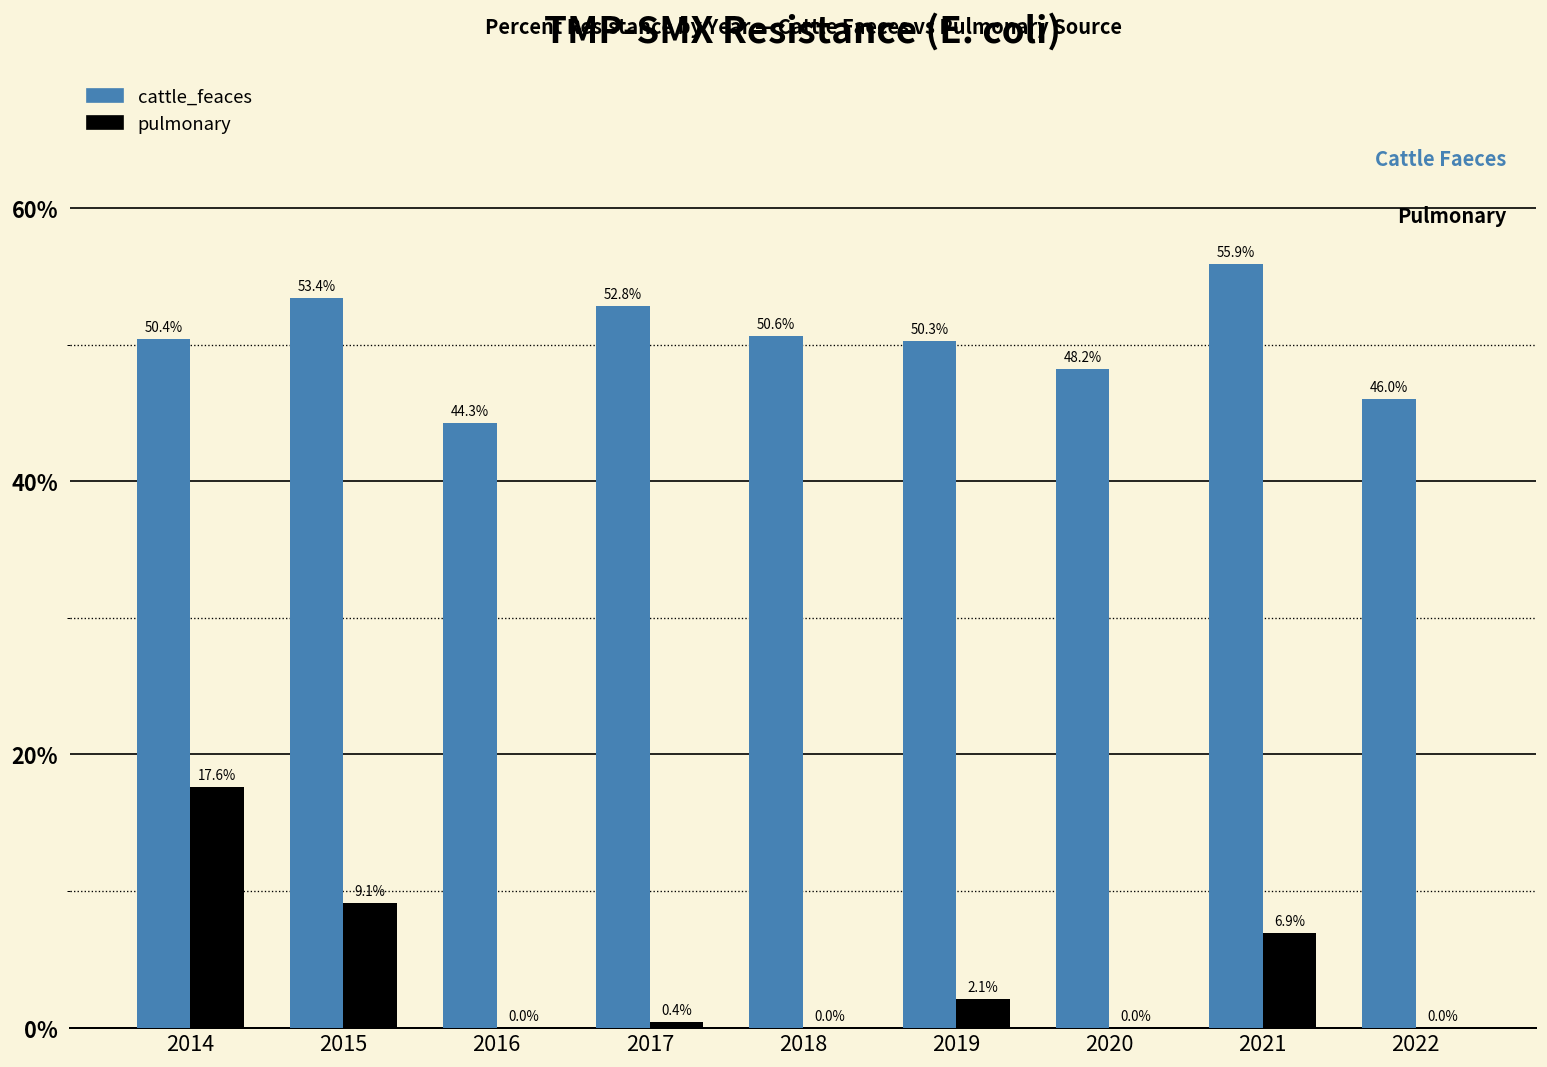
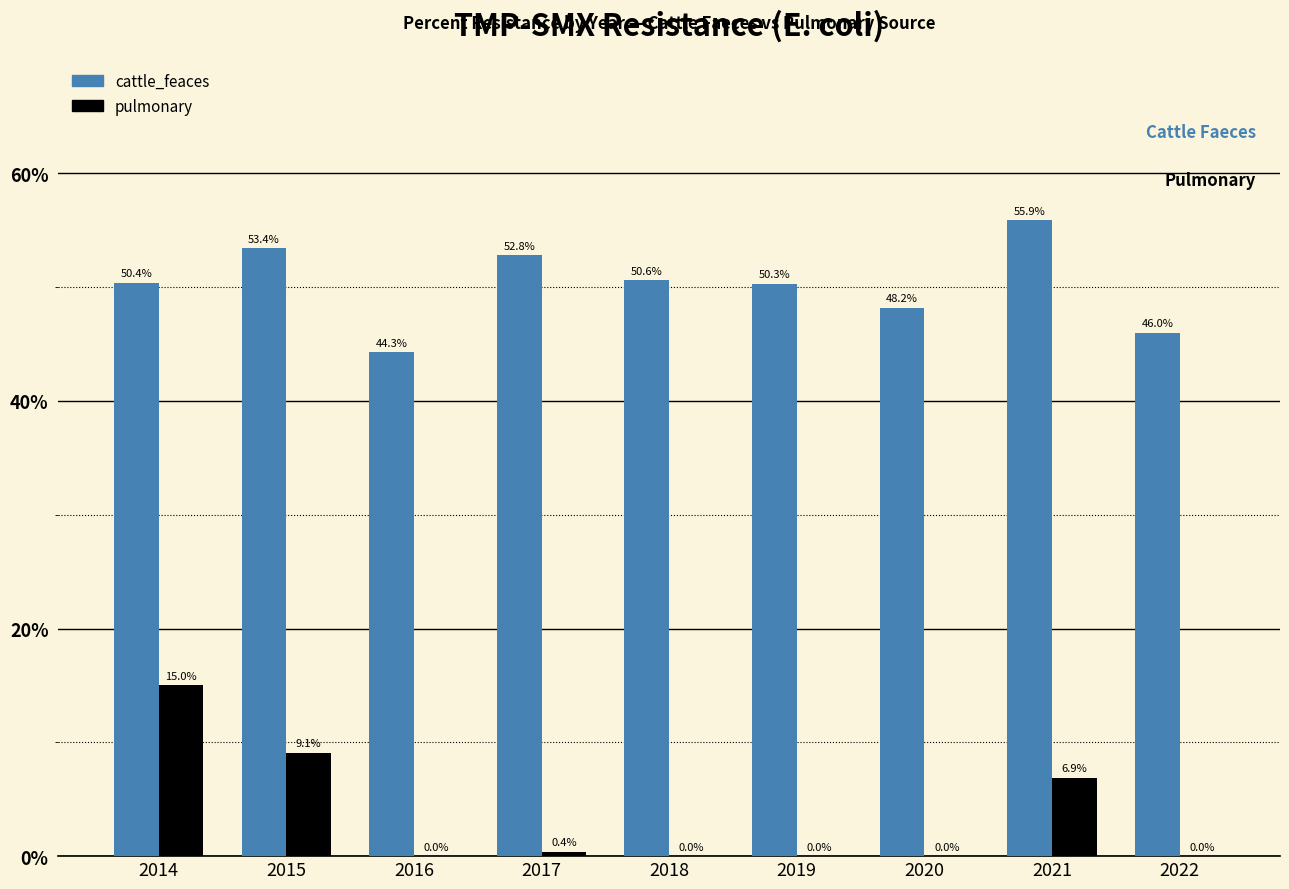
pulmonary, 2014: 17.6% -> 15.0%
pulmonary, 2019: 2.1% -> 0.0%
